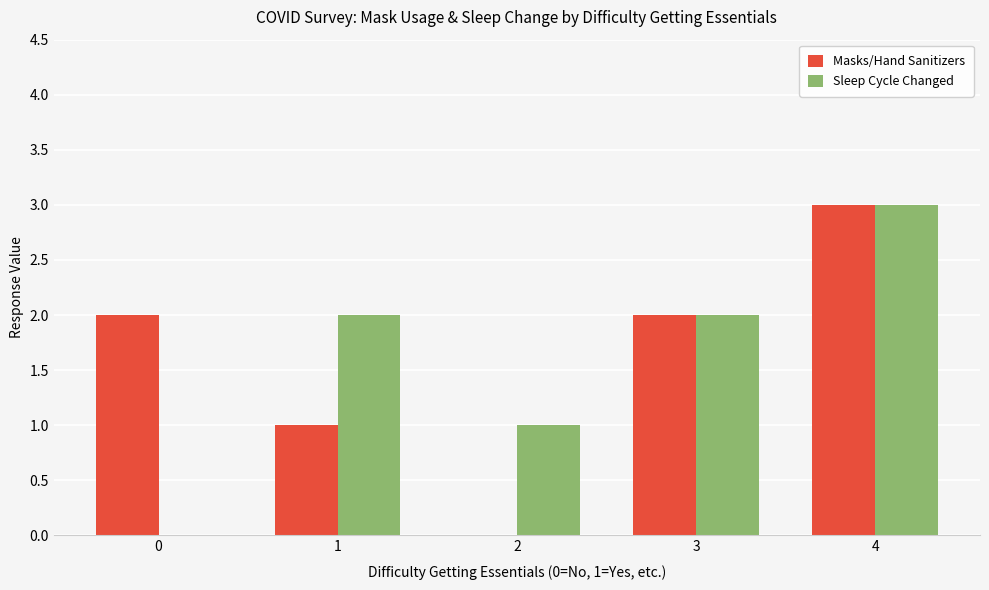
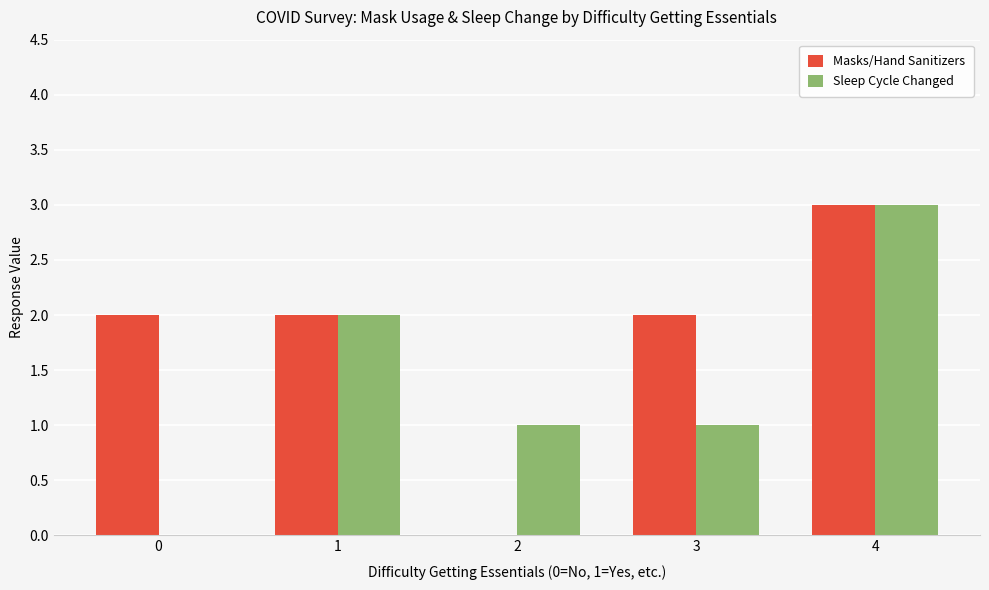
Masks/Hand Sanitizers, 1: 1 -> 2
Sleep Cycle Changed, 3: 2 -> 1
